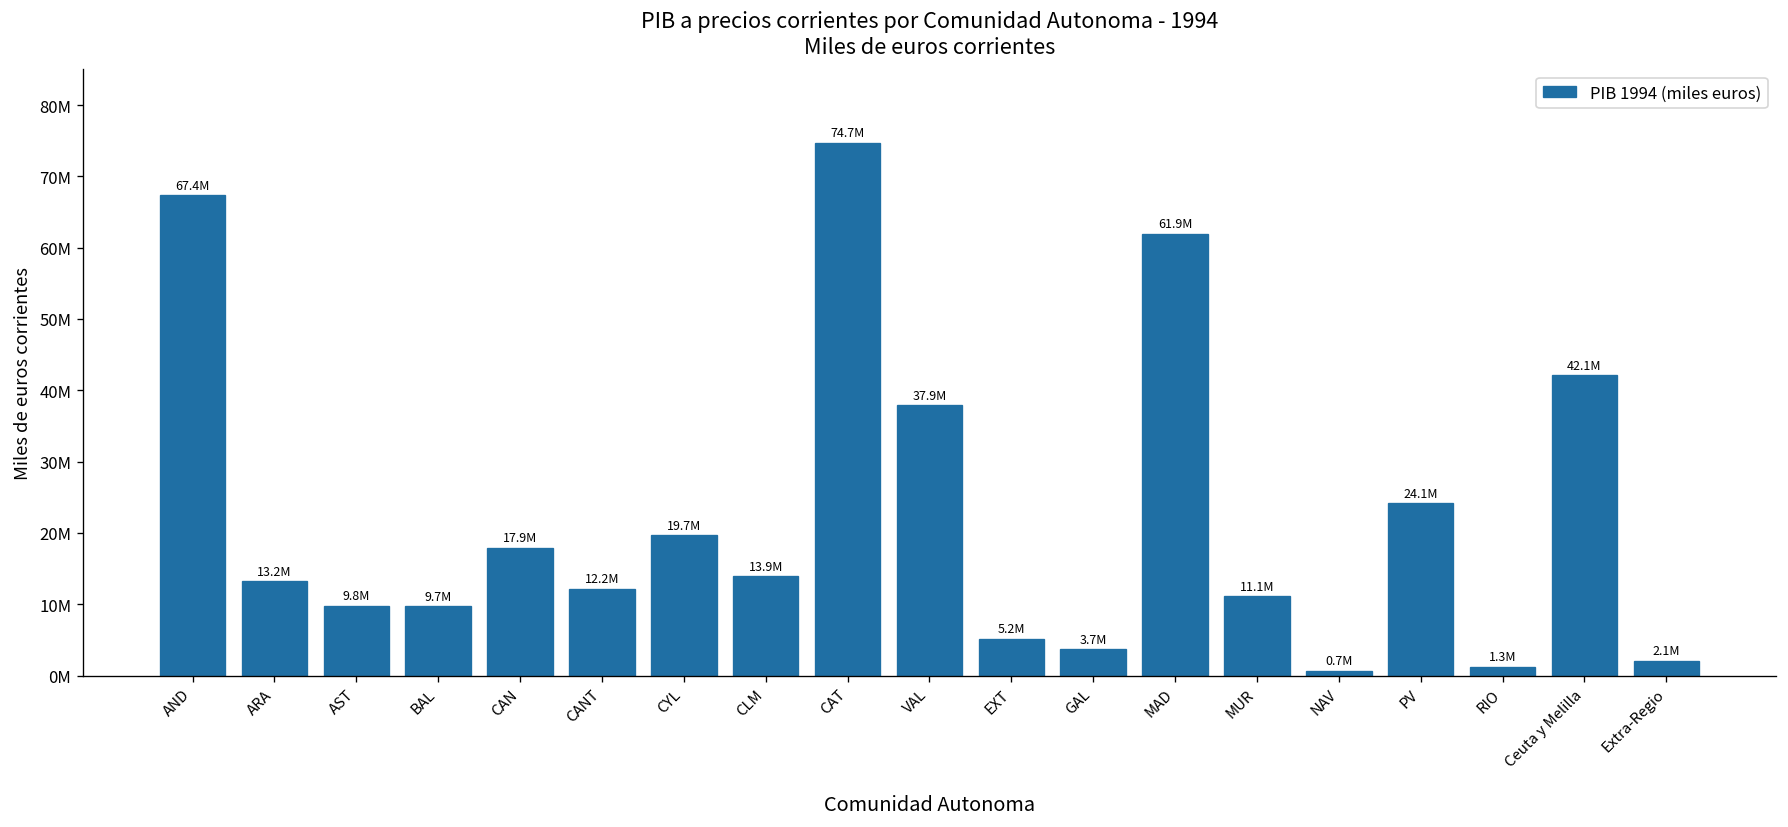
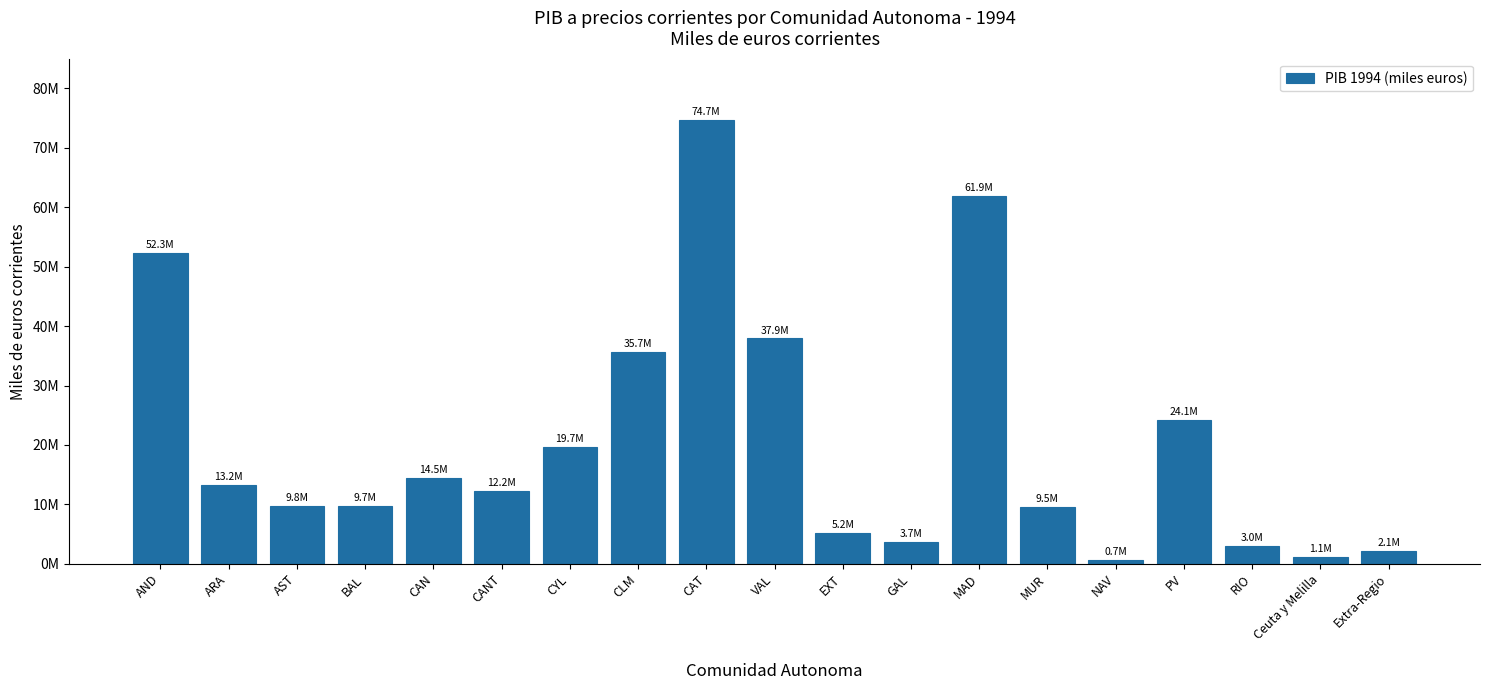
AND: 67.4M -> 52.3M
CAN: 17.9M -> 14.5M
CLM: 13.9M -> 35.7M
MUR: 11.1M -> 9.5M
RIO: 1.3M -> 3.0M
Ceuta y Melilla: 42.1M -> 1.1M
